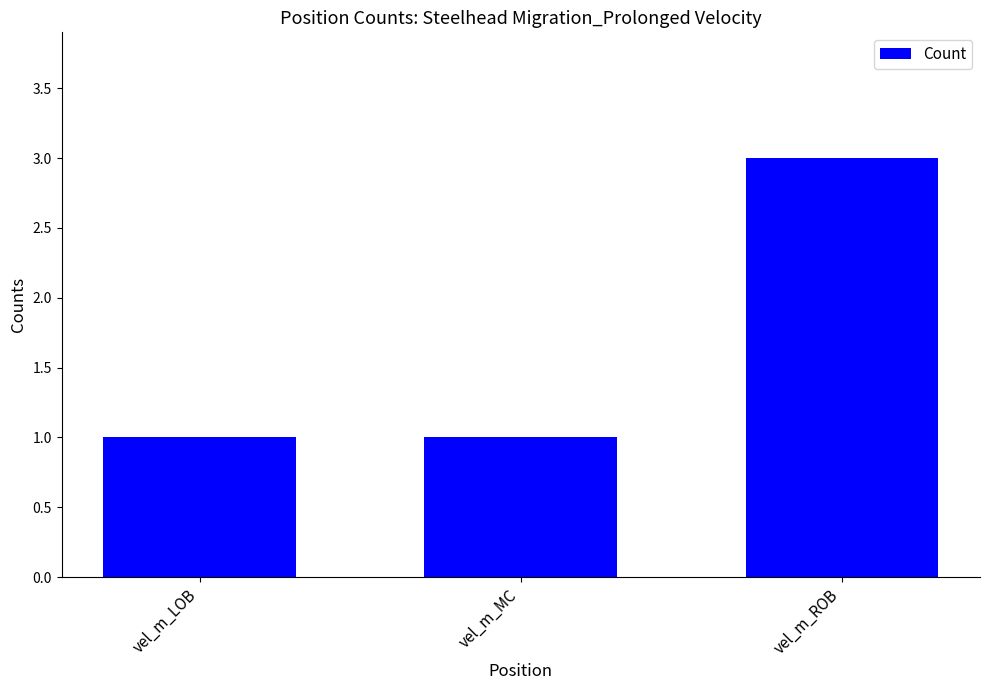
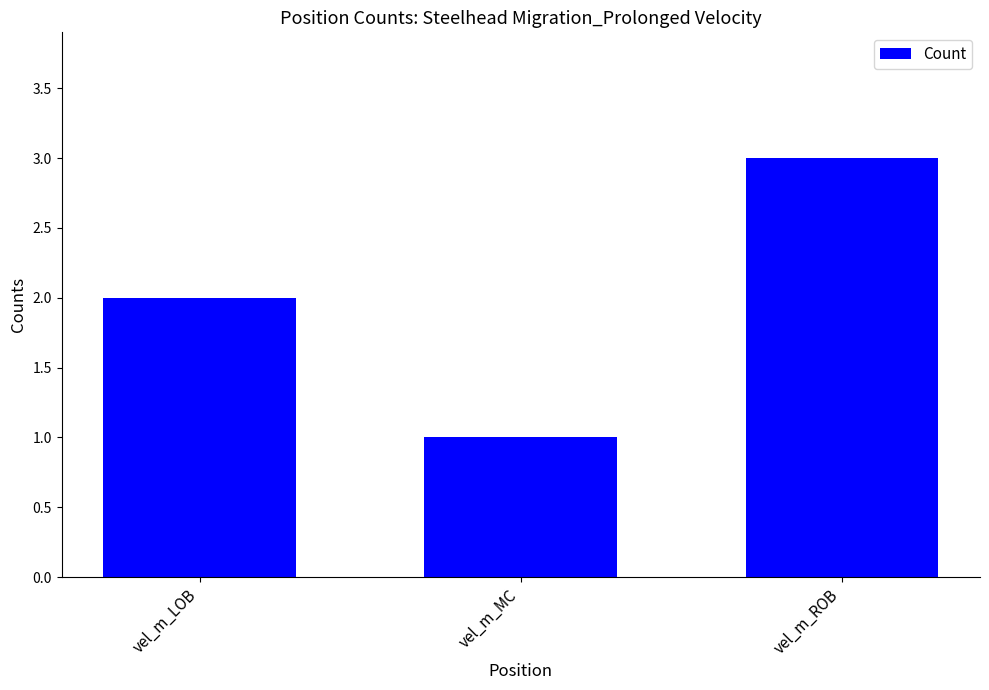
vel_m_LOB: 1 -> 2
